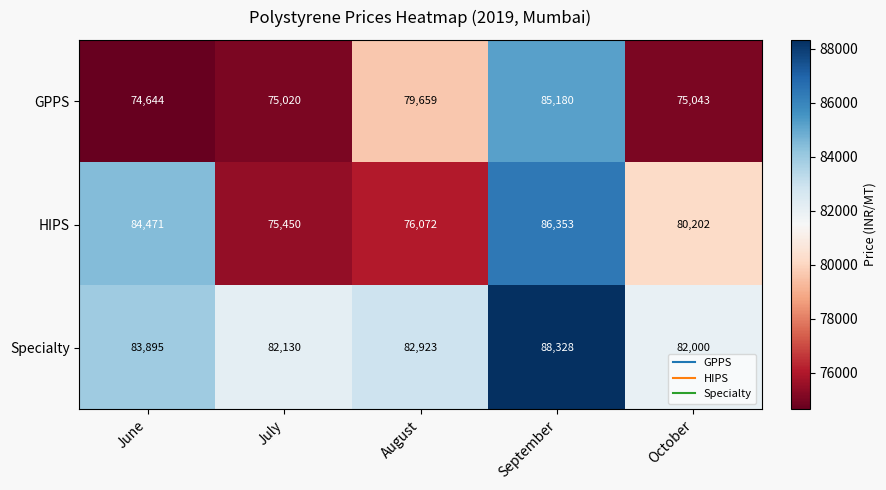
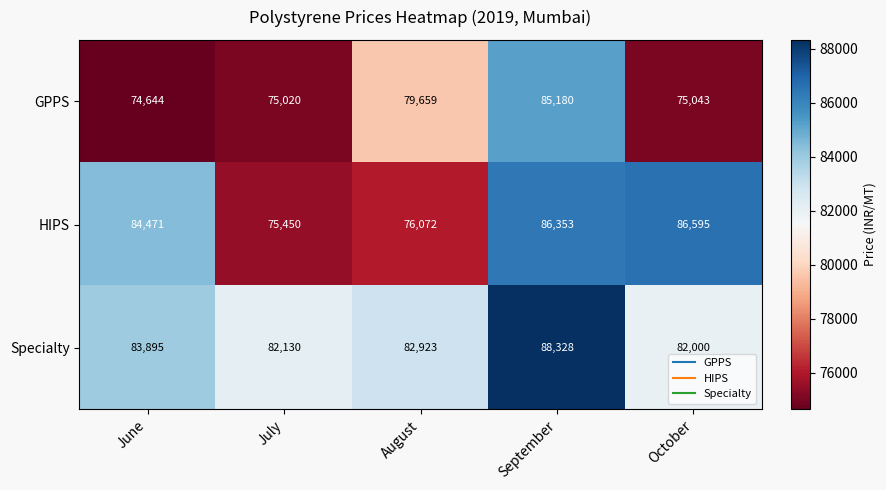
HIPS, October: 80,202 -> 86,595
